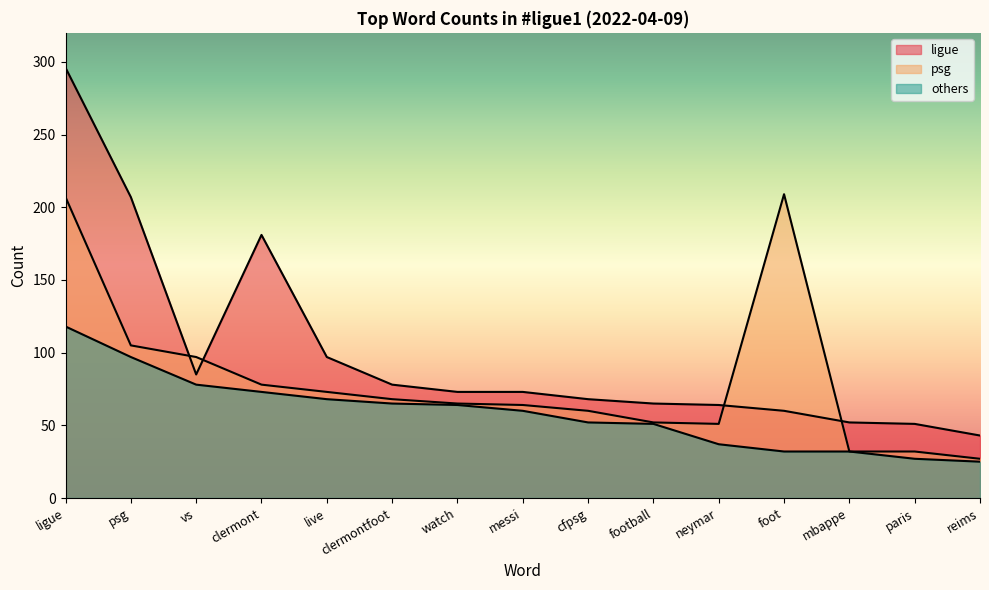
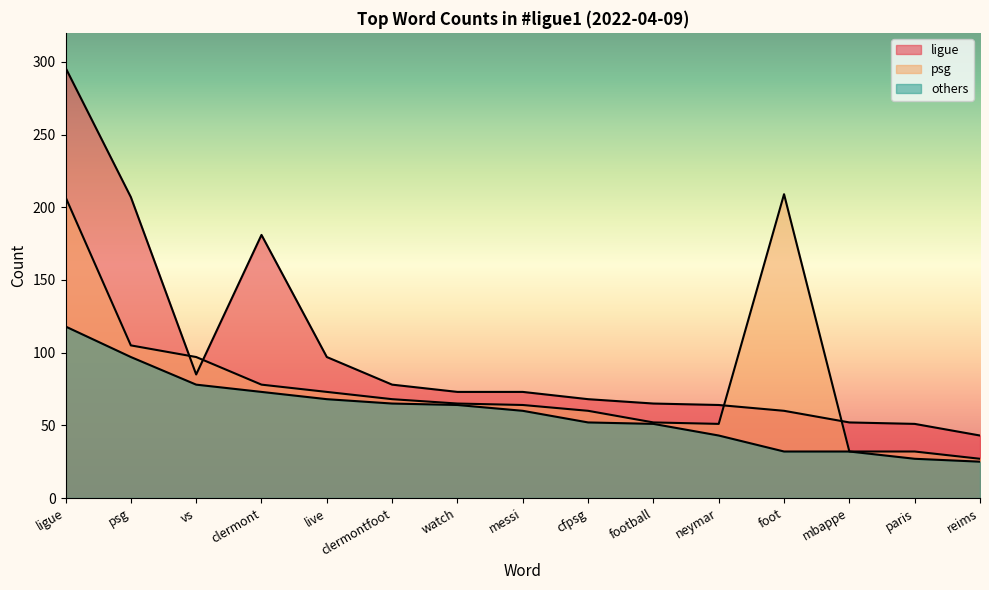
others, neymar: 37 -> 43
